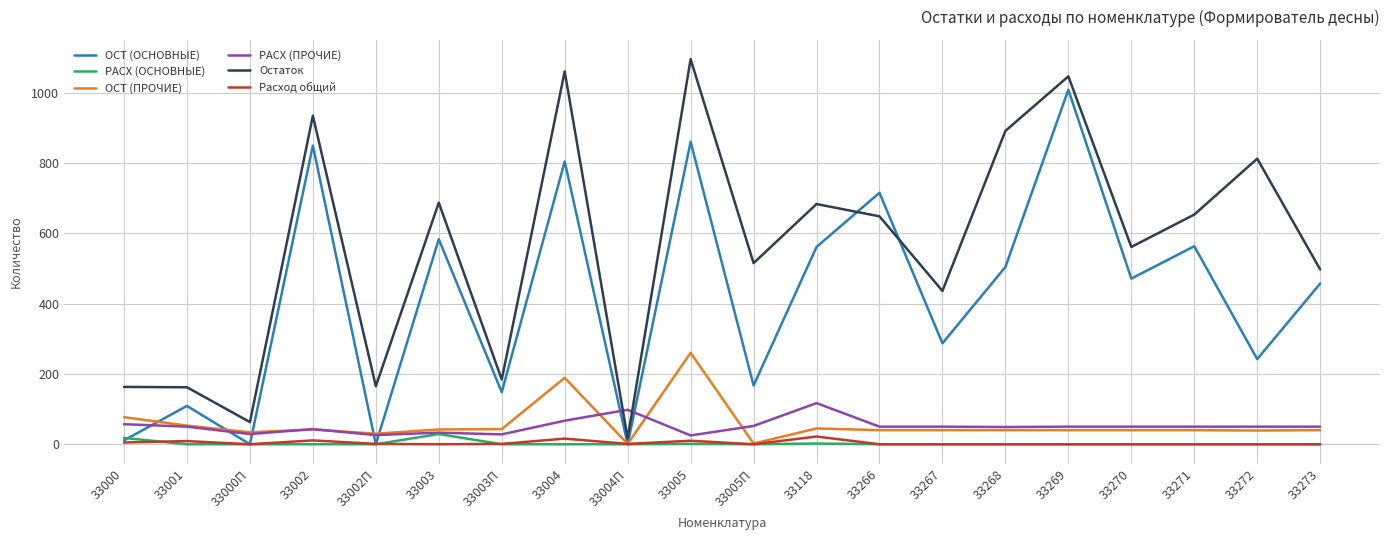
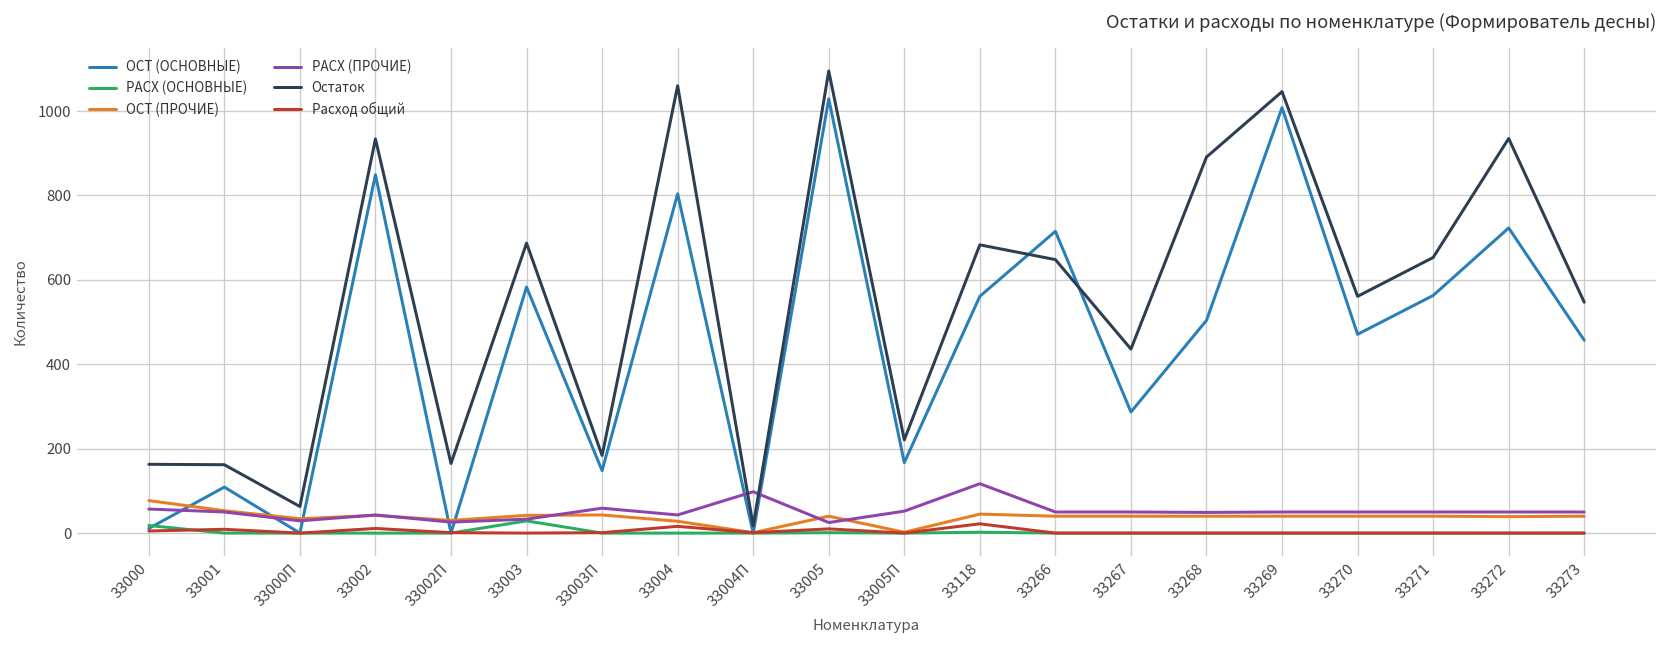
РАСХ (ПРОЧИЕ), 33003П: 30 -> 60
ОСТ (ПРОЧИЕ), 33004: 190 -> 30
РАСХ (ПРОЧИЕ), 33004: 70 -> 40
ОСТ (ОСНОВНЫЕ), 33005: 860 -> 1030
ОСТ (ПРОЧИЕ), 33005: 260 -> 40
Остаток, 33005П: 520 -> 220
ОСТ (ОСНОВНЫЕ), 33272: 240 -> 720
Остаток, 33272: 810 -> 940
Остаток, 33273: 500 -> 550
